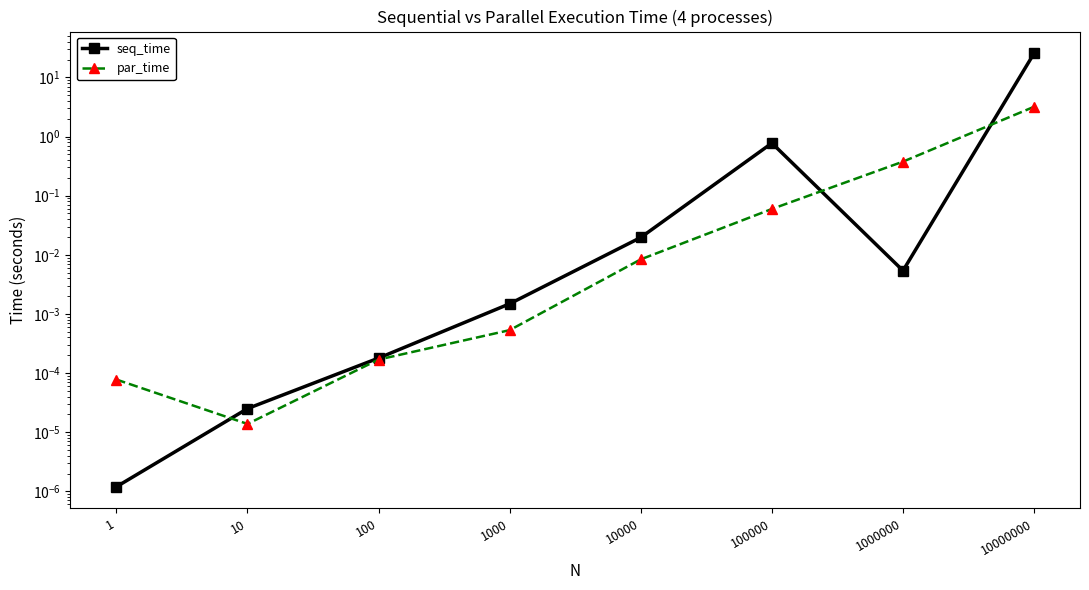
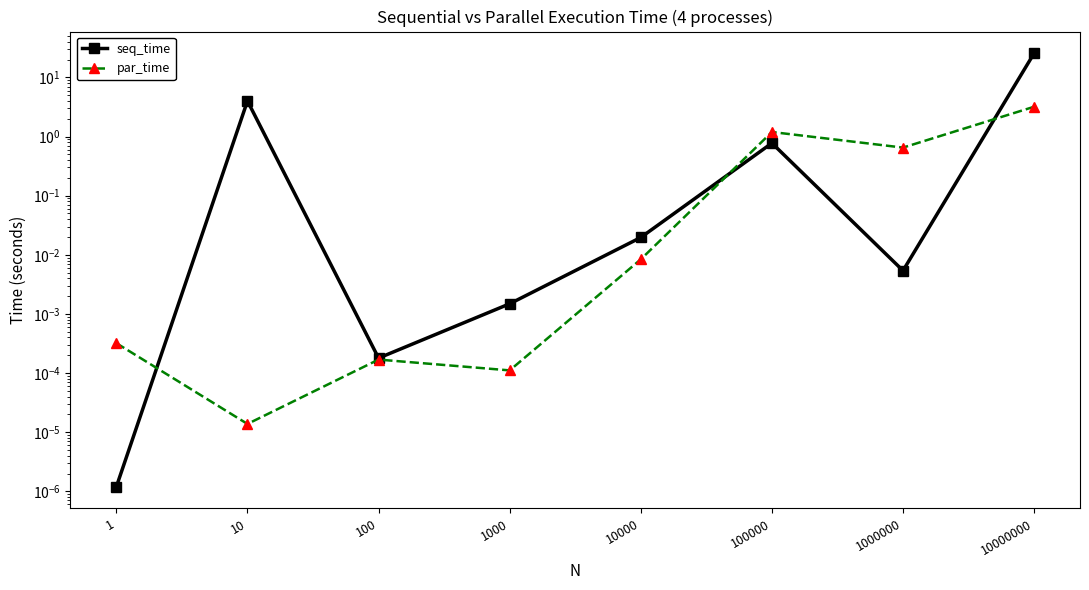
par_time, 1: 0.00008 -> 0.0003
seq_time, 10: 0 -> 4
par_time, 1000: 0.0005 -> 0.00011
par_time, 100000: 0.06 -> 1.2
par_time, 1000000: 0.4 -> 0.7
